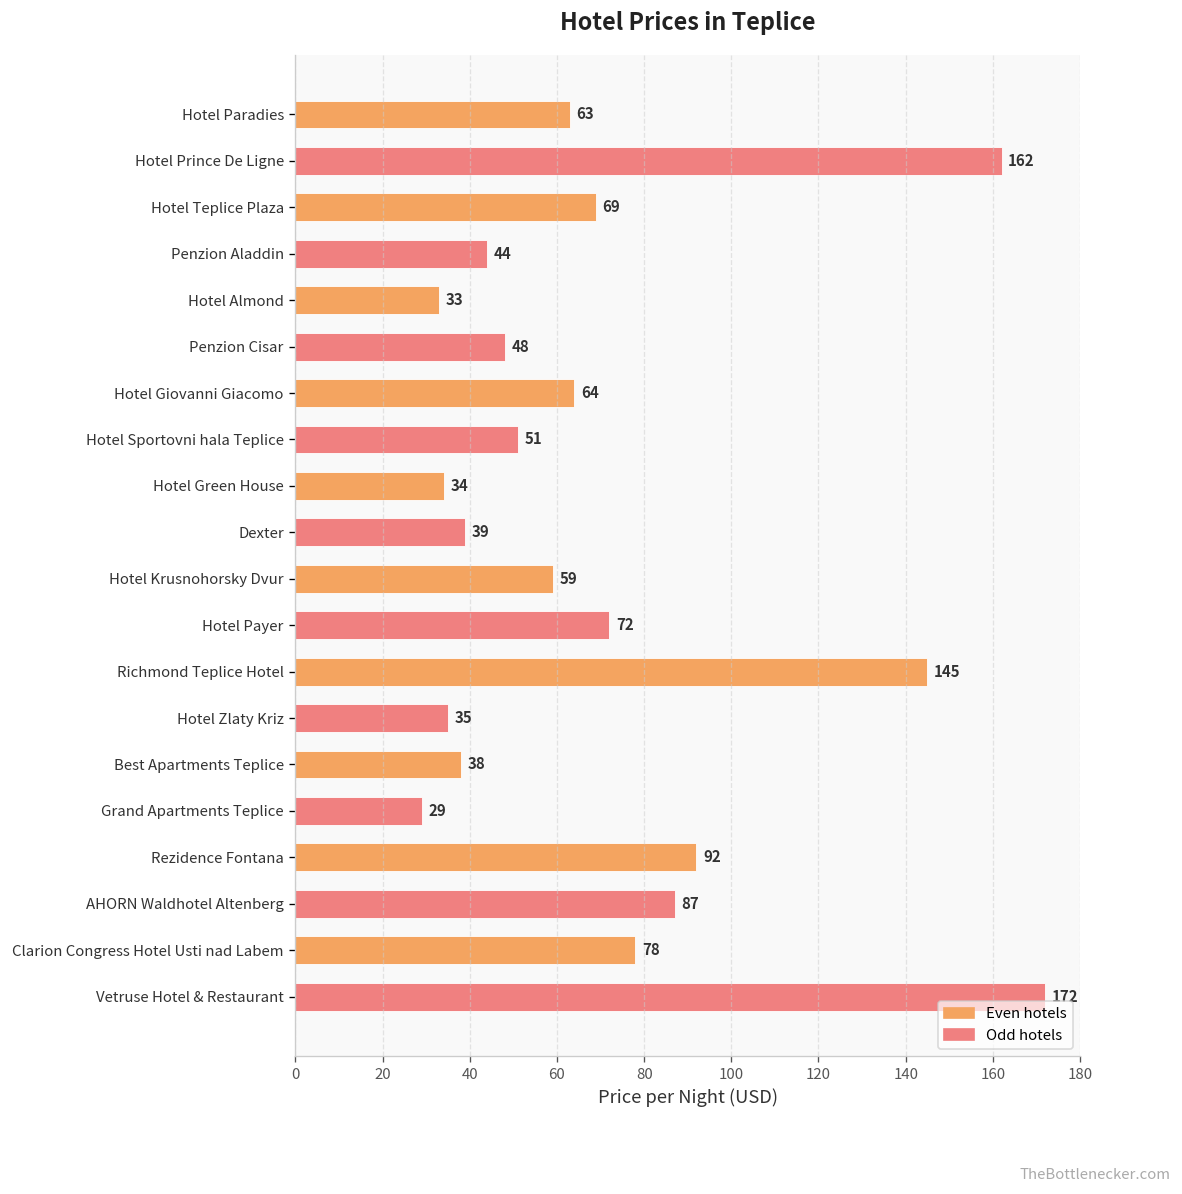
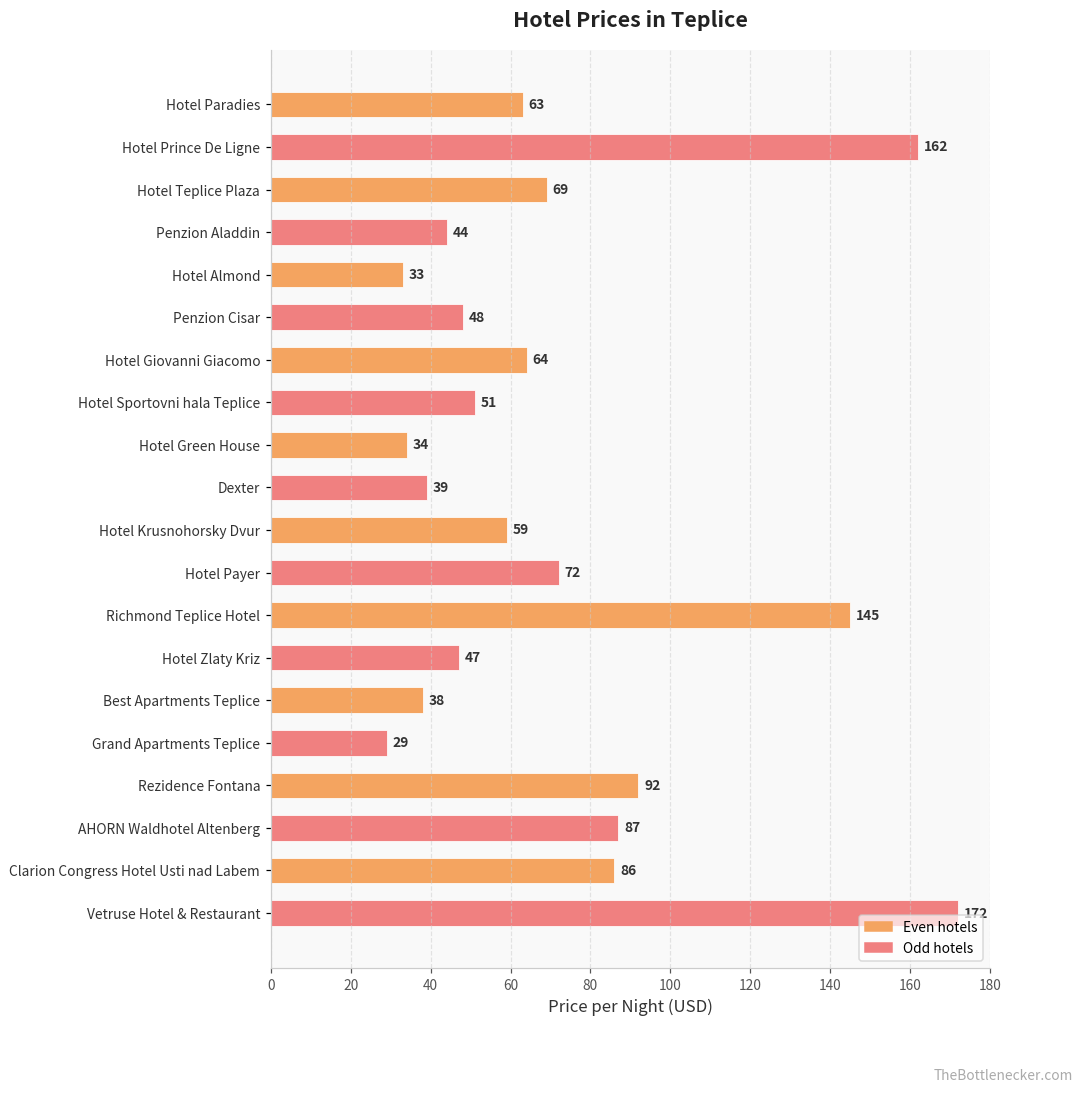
Hotel Zlaty Kriz: 35 -> 47
Clarion Congress Hotel Usti nad Labem: 78 -> 86
